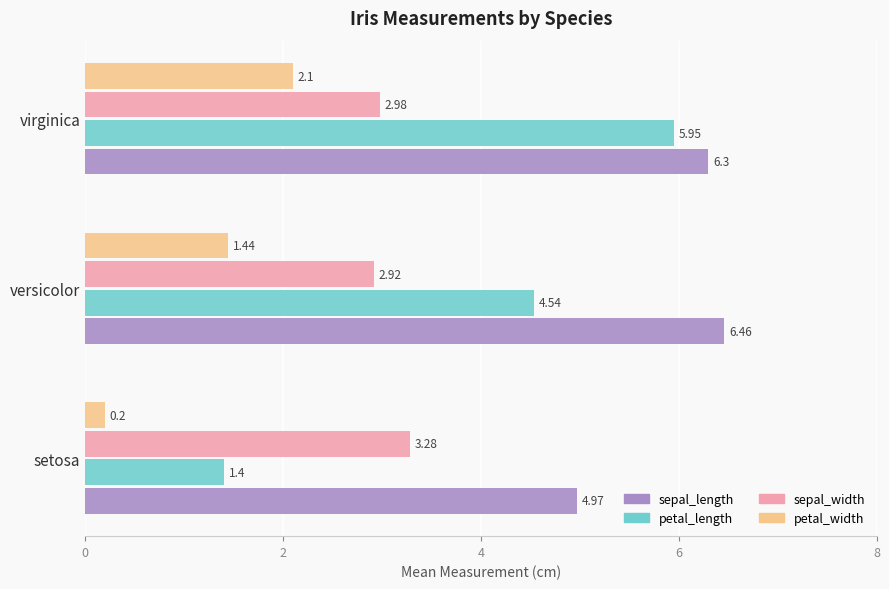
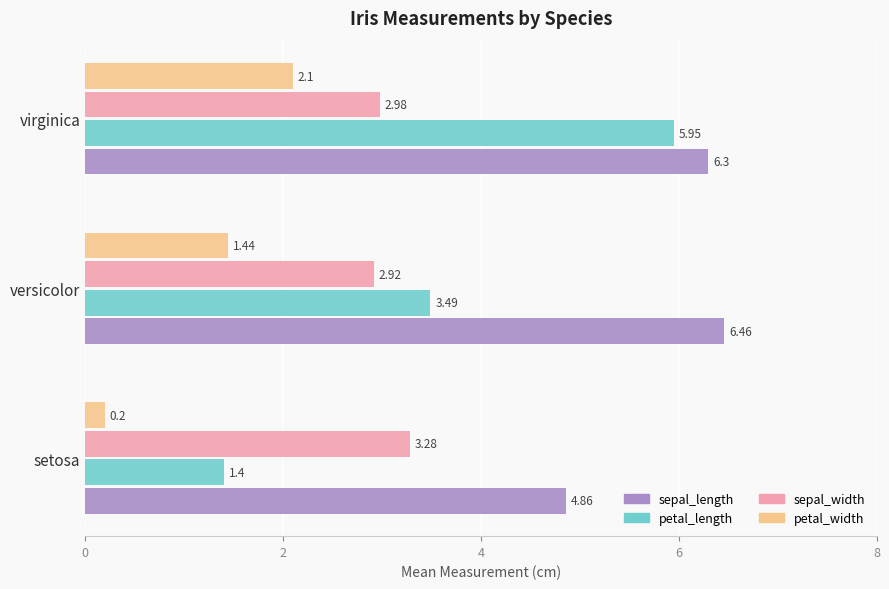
petal_length, versicolor: 4.54 -> 3.49
sepal_length, setosa: 4.97 -> 4.86
